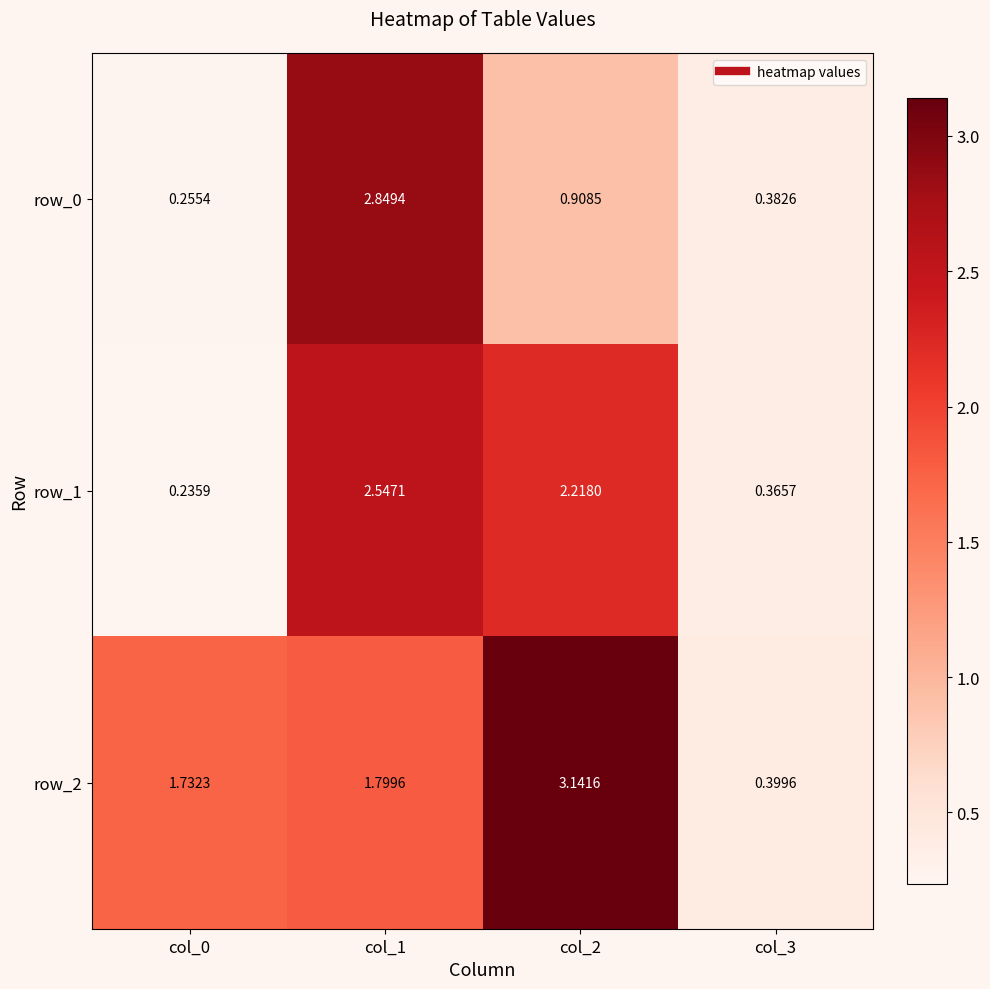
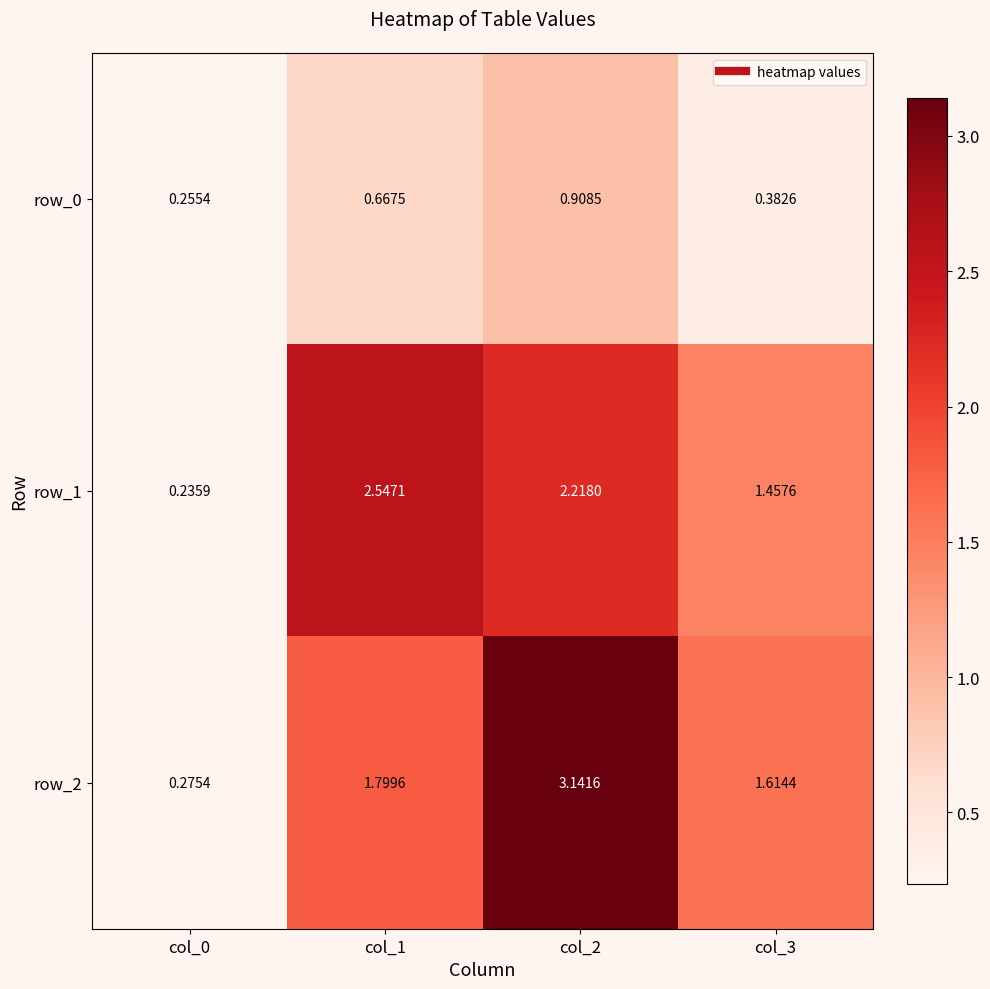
row_0, col_1: 2.8494 -> 0.6675
row_1, col_3: 0.3657 -> 1.4576
row_2, col_0: 1.7323 -> 0.2754
row_2, col_3: 0.3996 -> 1.6144
